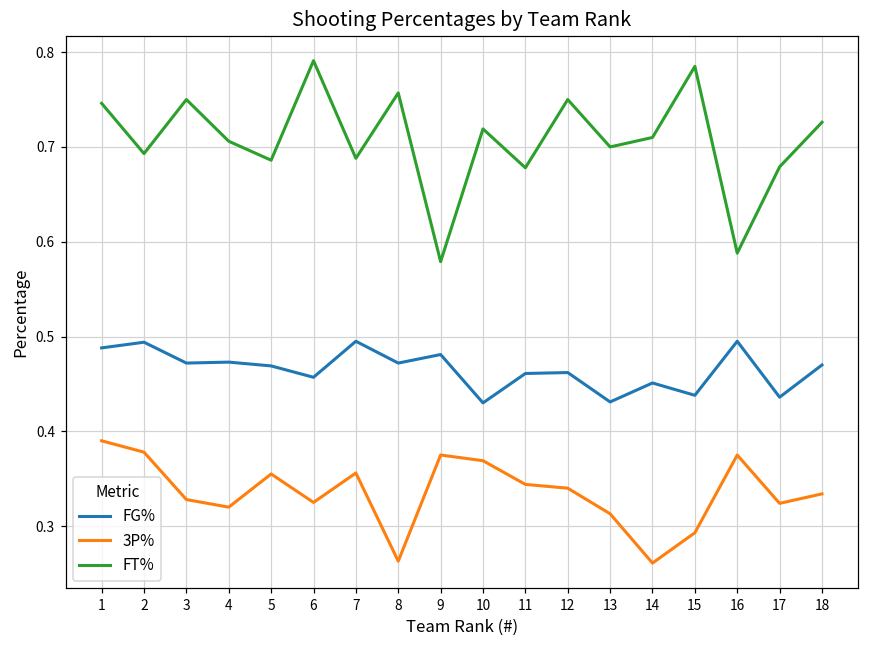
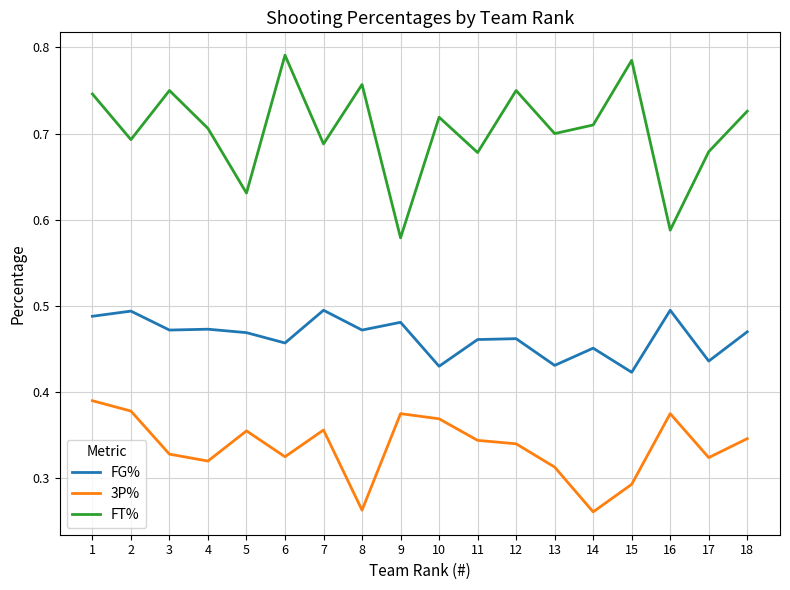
FT%, 5: 0.69 -> 0.63
FG%, 15: 0.44 -> 0.42
3P%, 18: 0.33 -> 0.35
